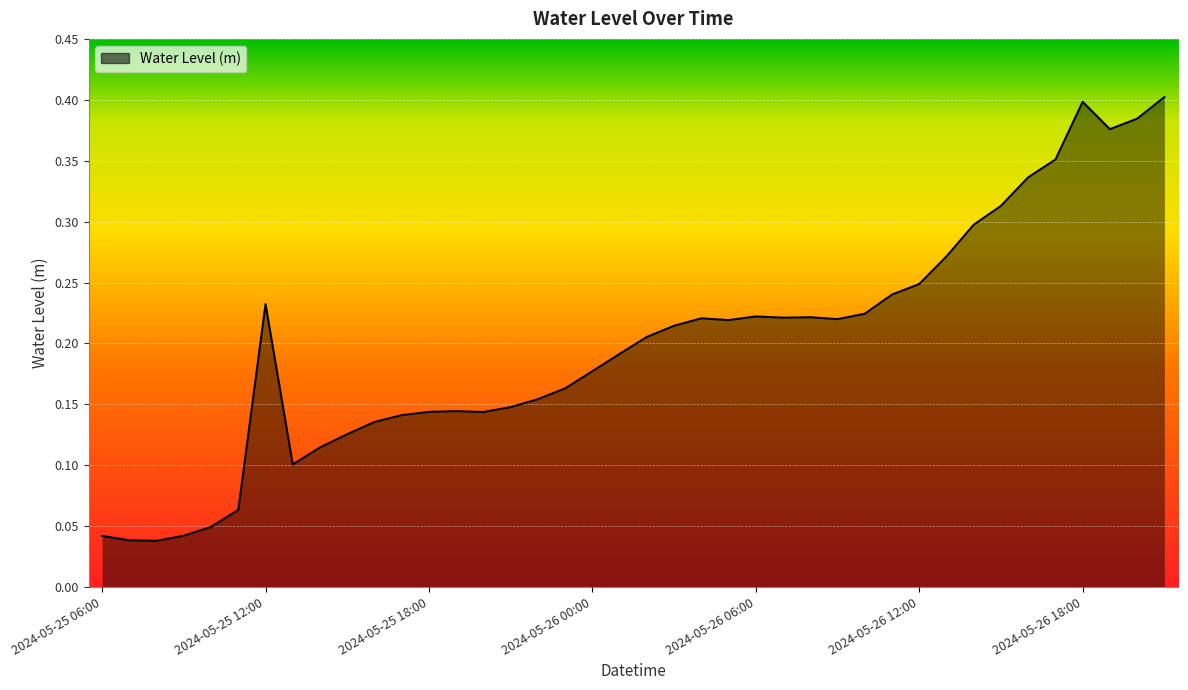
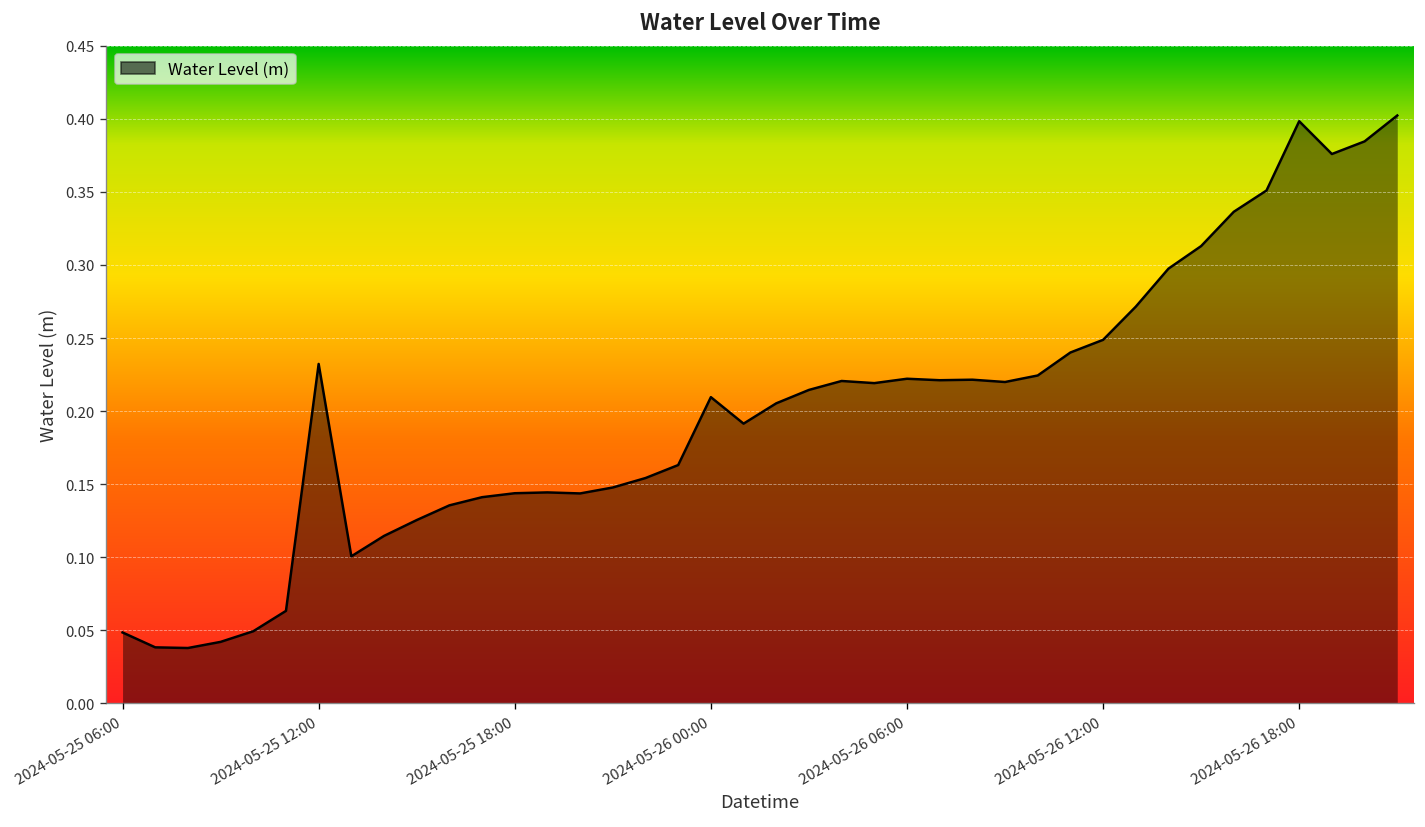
2024-05-25 06:00: 0.042 -> 0.049
2024-05-26 00:00: 0.177 -> 0.210
